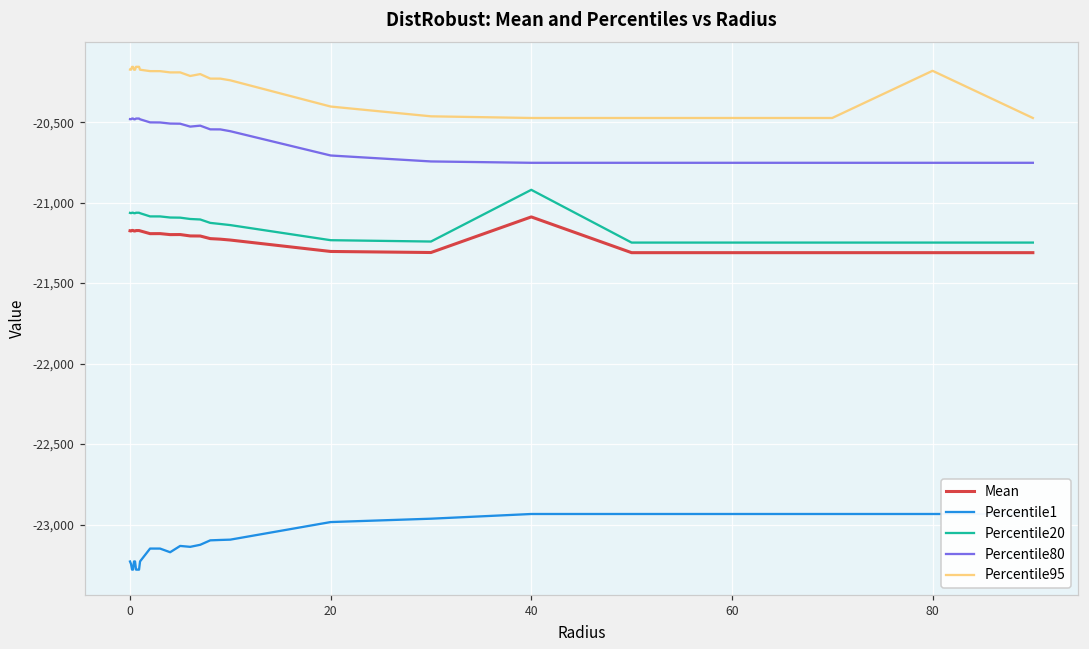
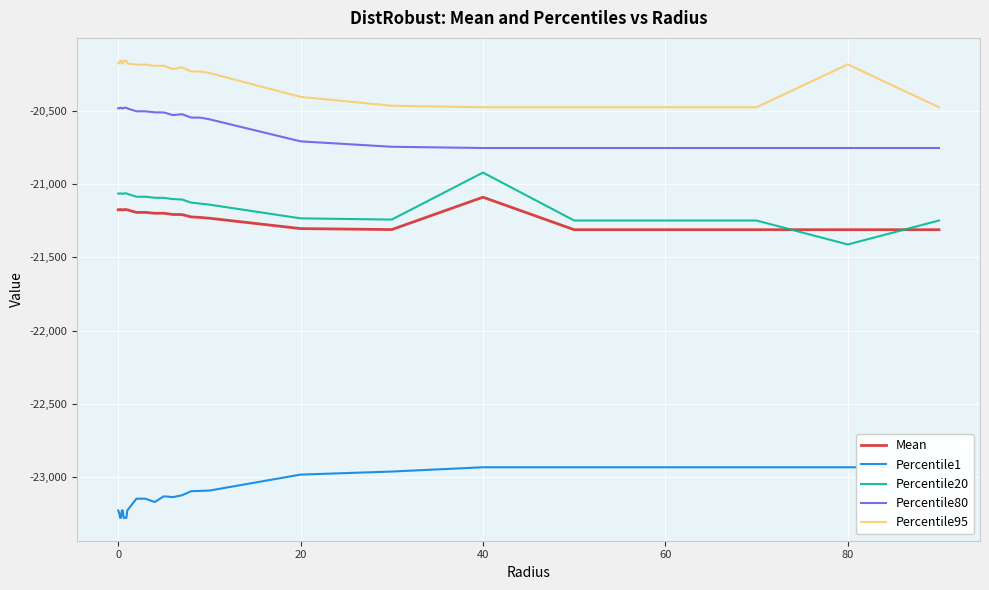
Percentile20, 80: -21,250 -> -21,410
